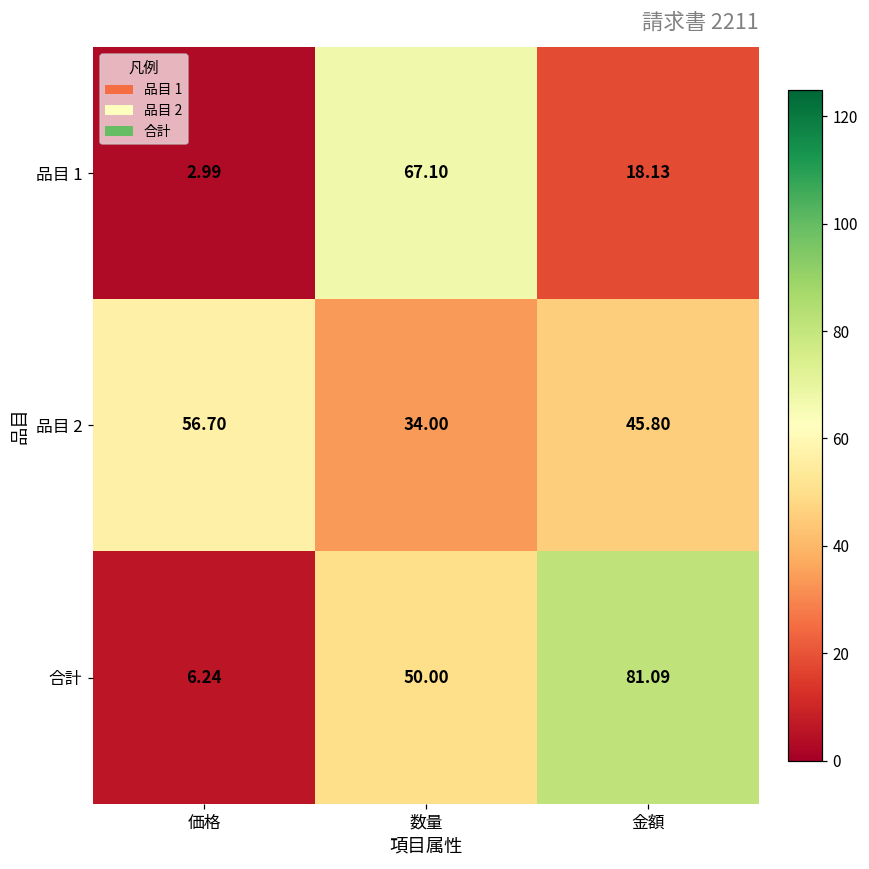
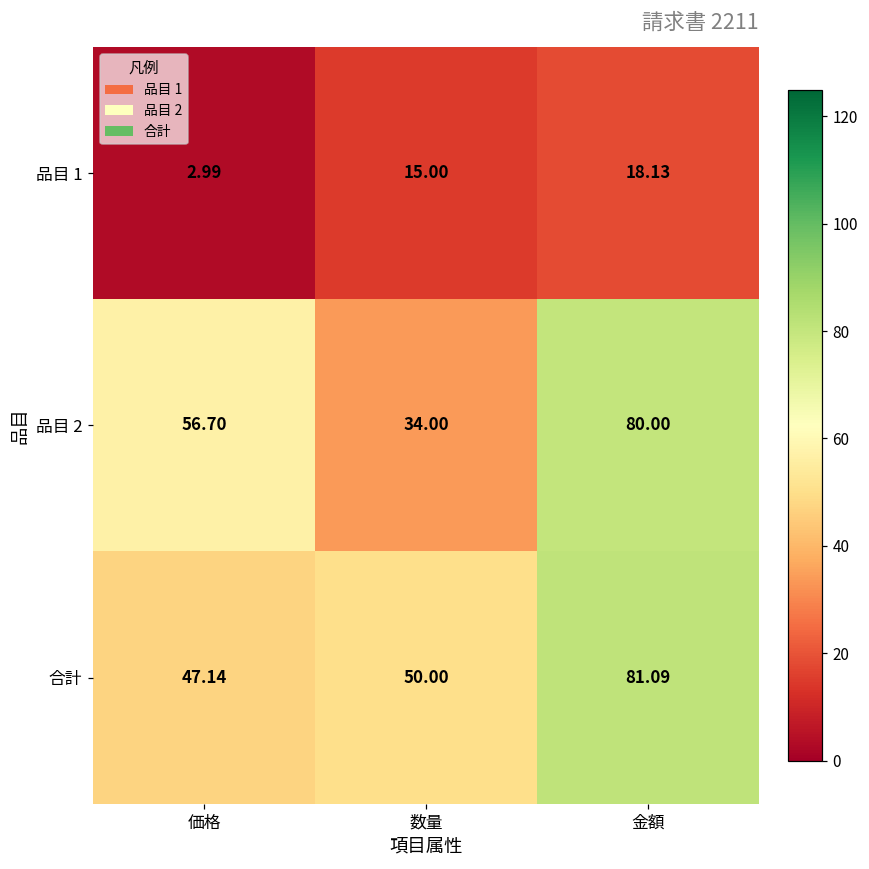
品目 1, 数量: 67.10 -> 15.00
品目 2, 金額: 45.80 -> 80.00
合計, 価格: 6.24 -> 47.14
